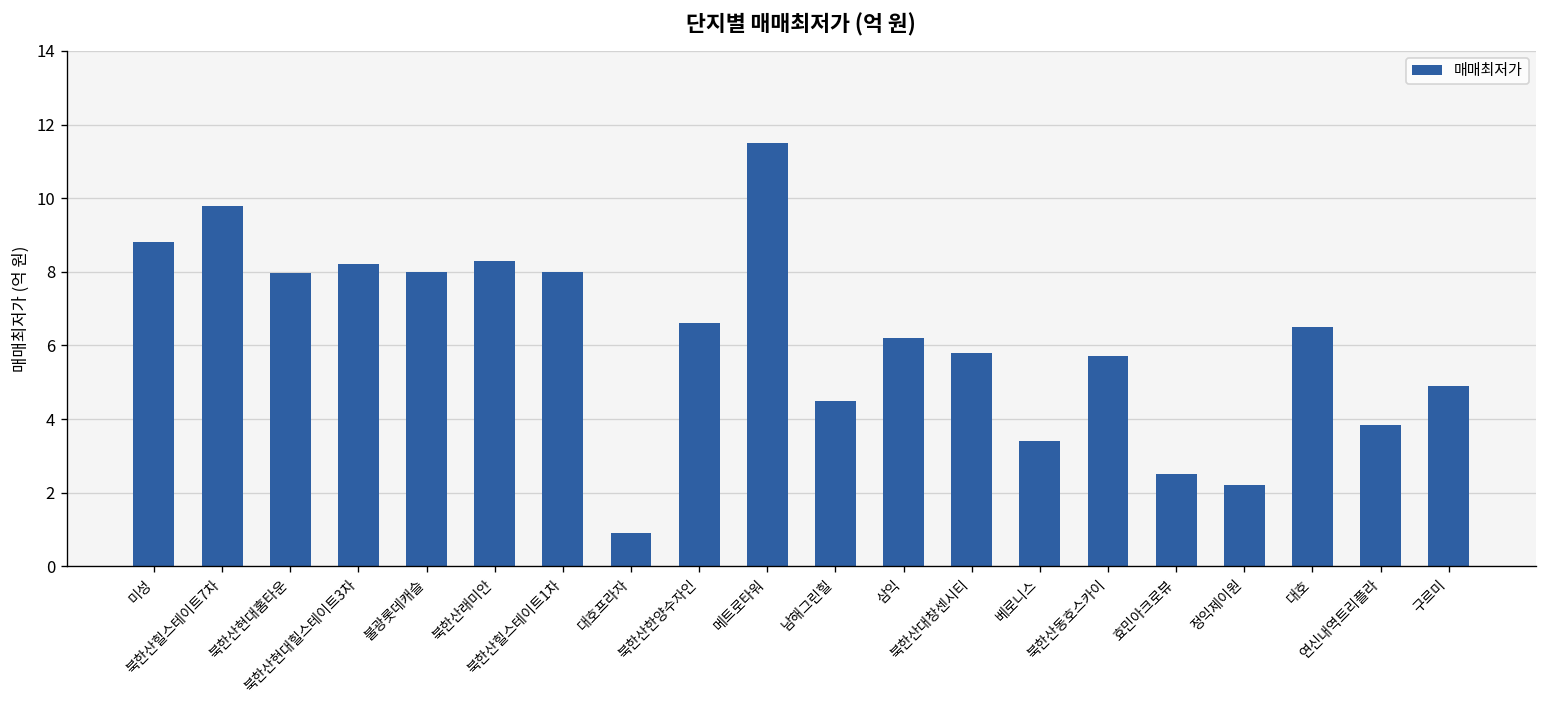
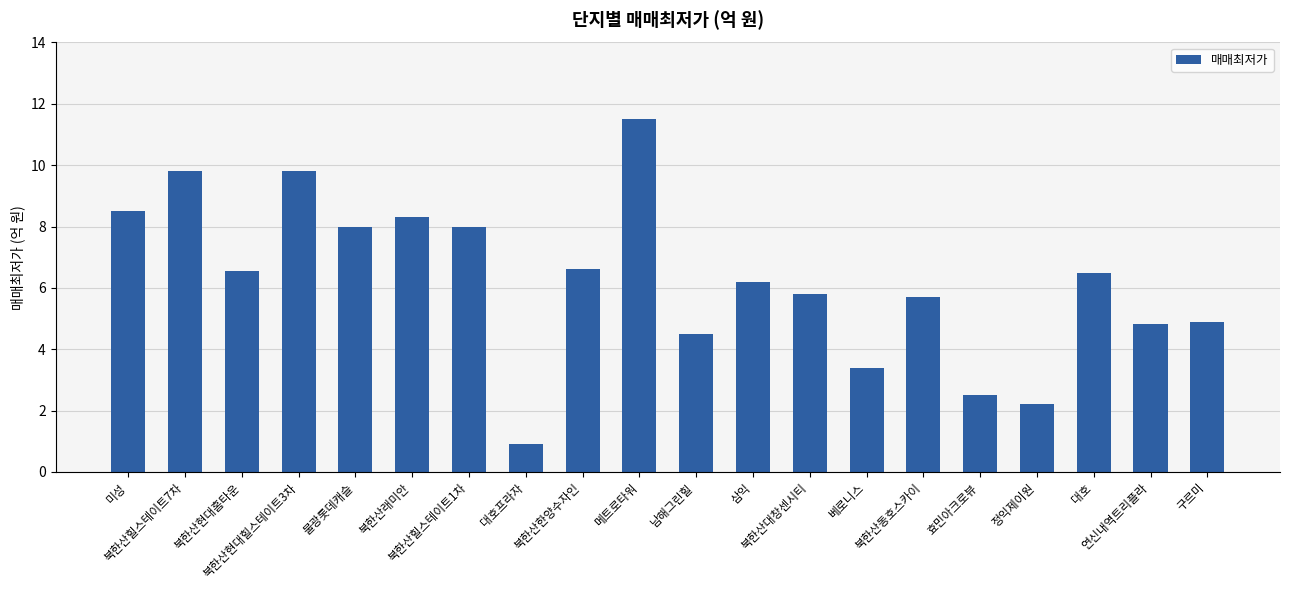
미성: 8.8 -> 8.5
북한산현대홈타운: 8.0 -> 6.5
북한산현대힐스테이트3차: 8.2 -> 9.8
연신내역트리플라: 3.9 -> 4.8
